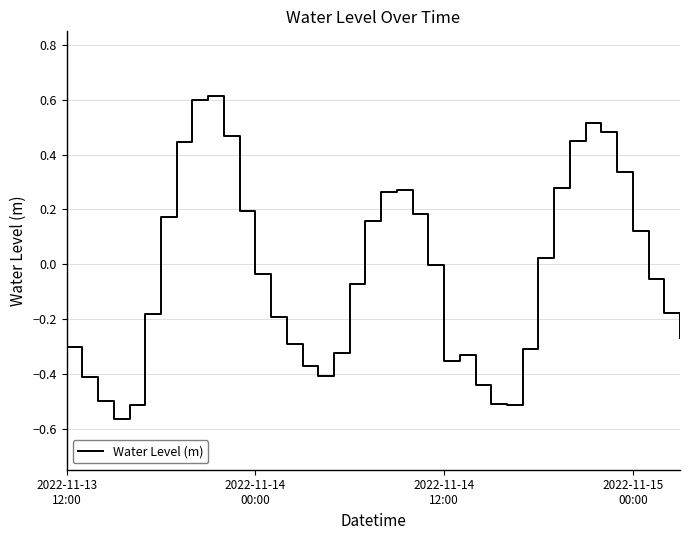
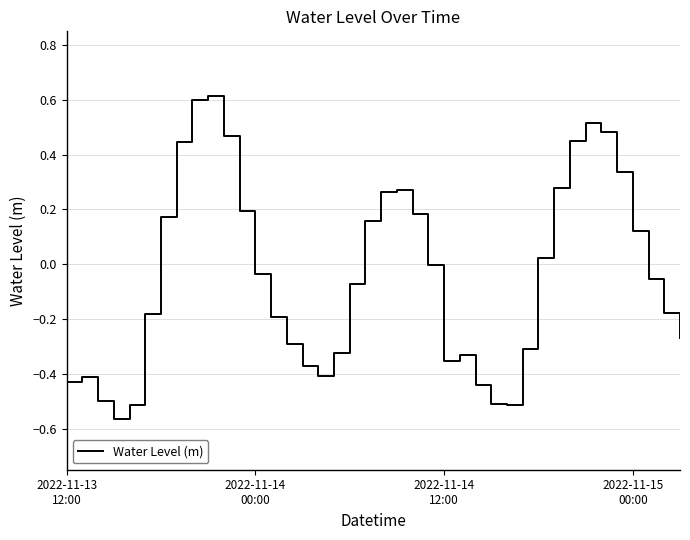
2022-11-13 12:00: -0.30 -> -0.43
